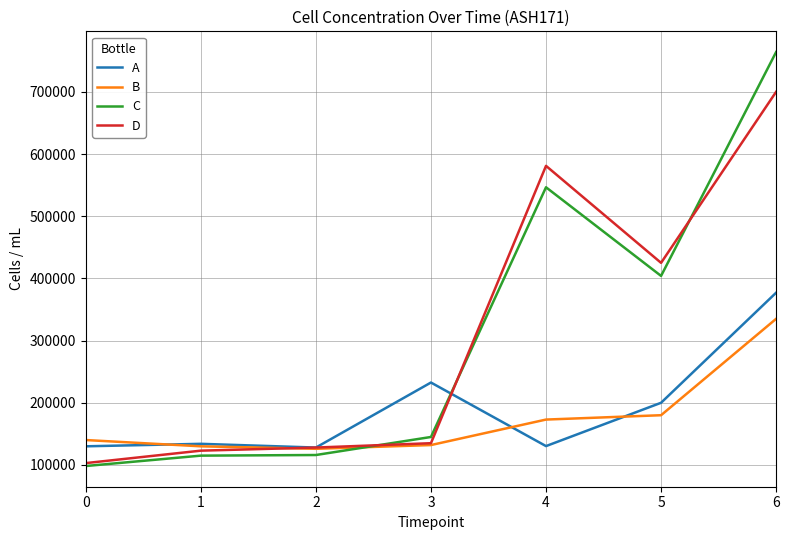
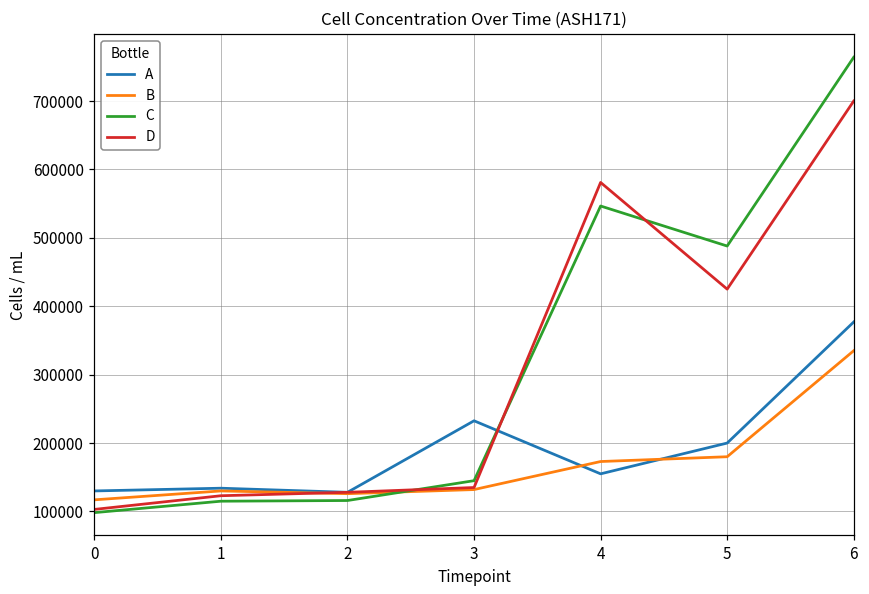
B, 0: 140000 -> 120000
A, 4: 130000 -> 160000
C, 5: 400000 -> 490000
